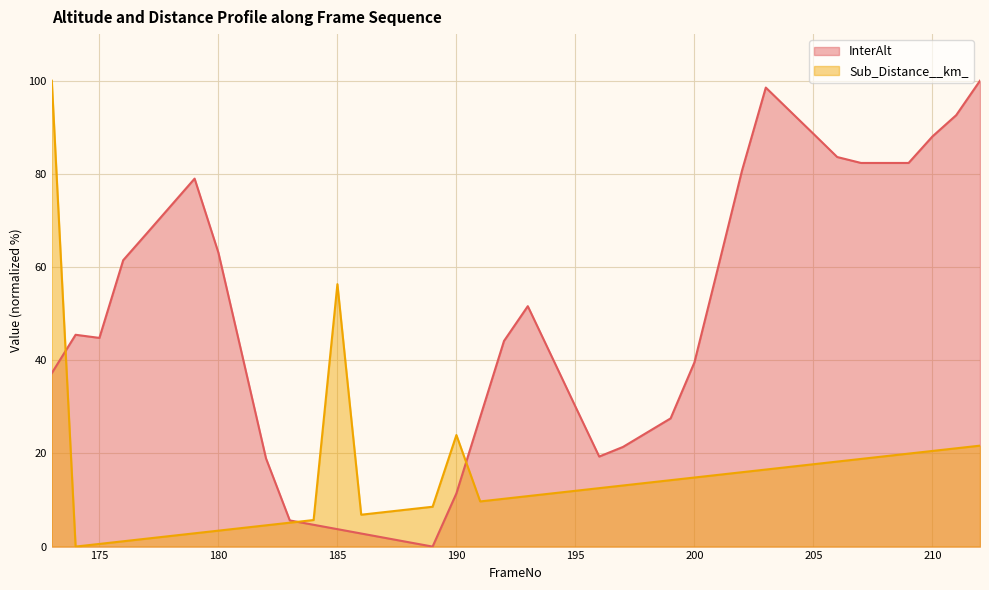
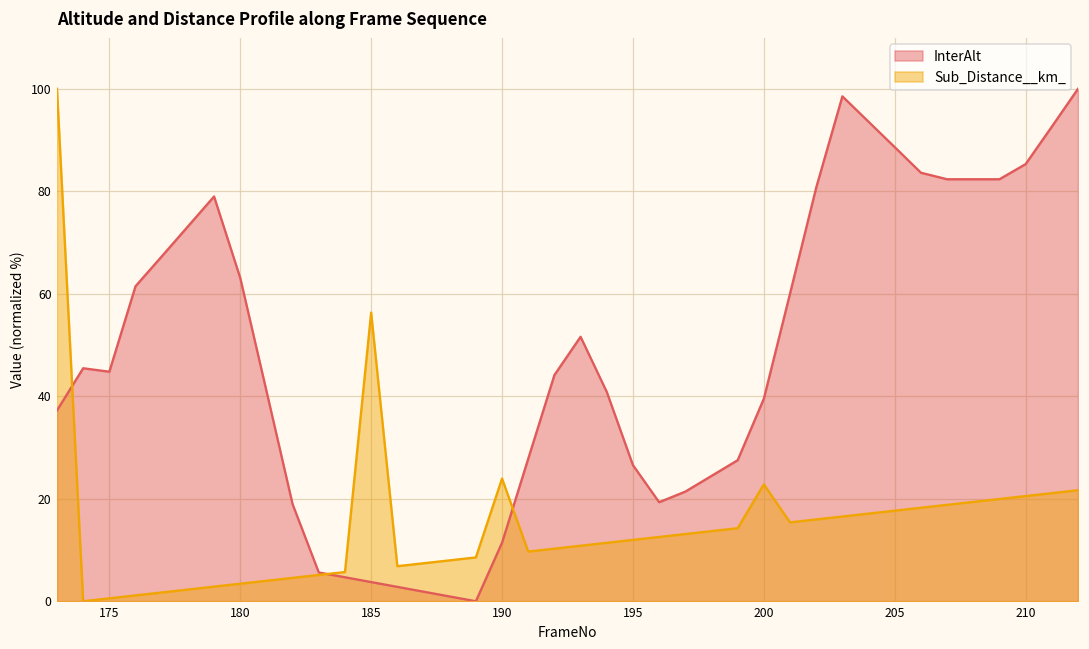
InterAlt, 195: 30 -> 27
Sub_Distance__km_, 200: 15 -> 23
InterAlt, 210: 88 -> 85
